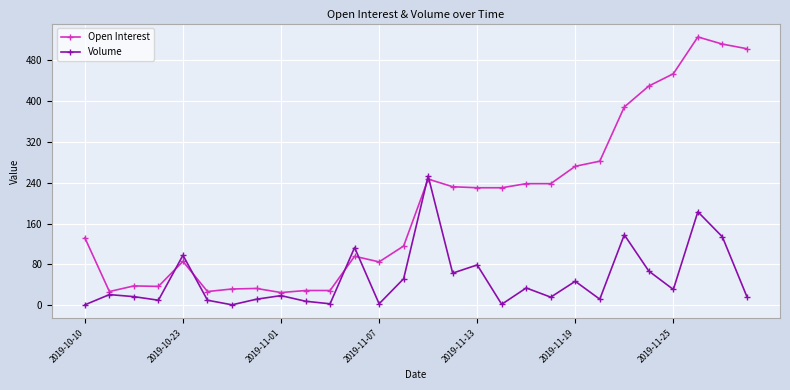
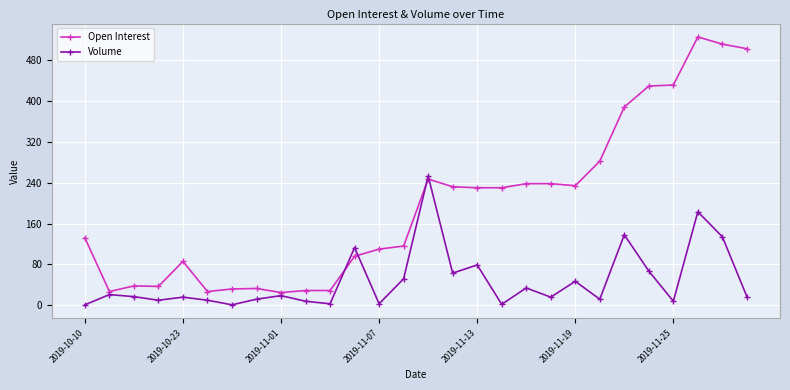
Volume, 2019-10-23: 100 -> 20
Open Interest, 2019-11-07: 90 -> 110
Open Interest, 2019-11-19: 270 -> 230
Open Interest, 2019-11-25: 450 -> 430
Volume, 2019-11-25: 30 -> 10
